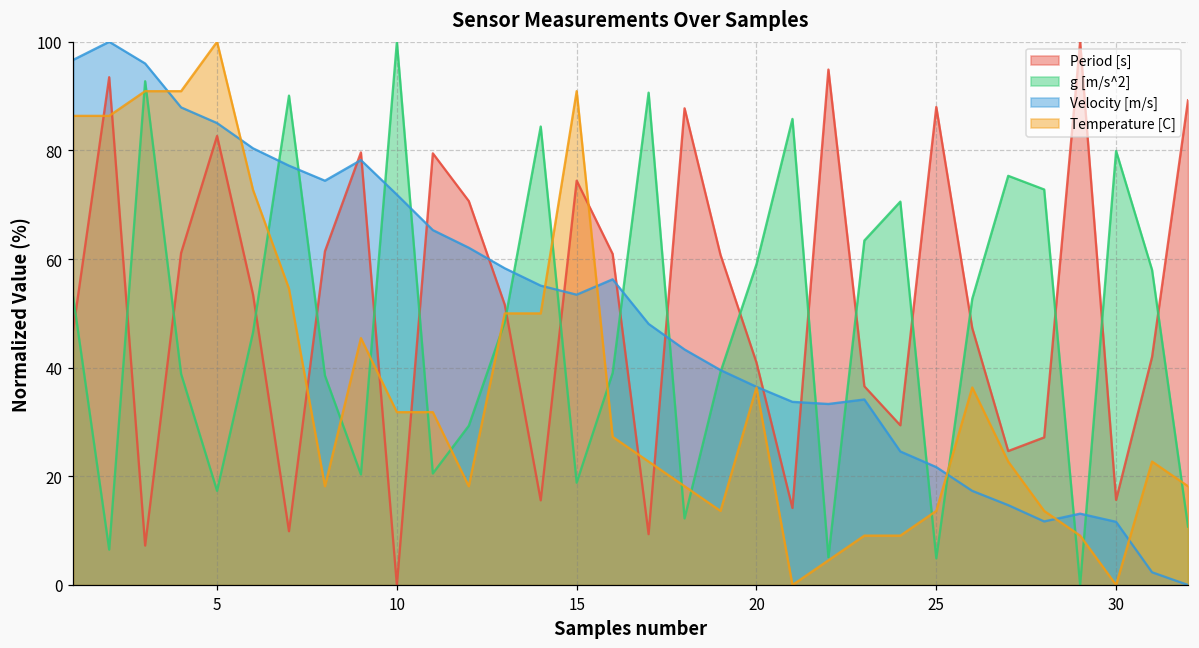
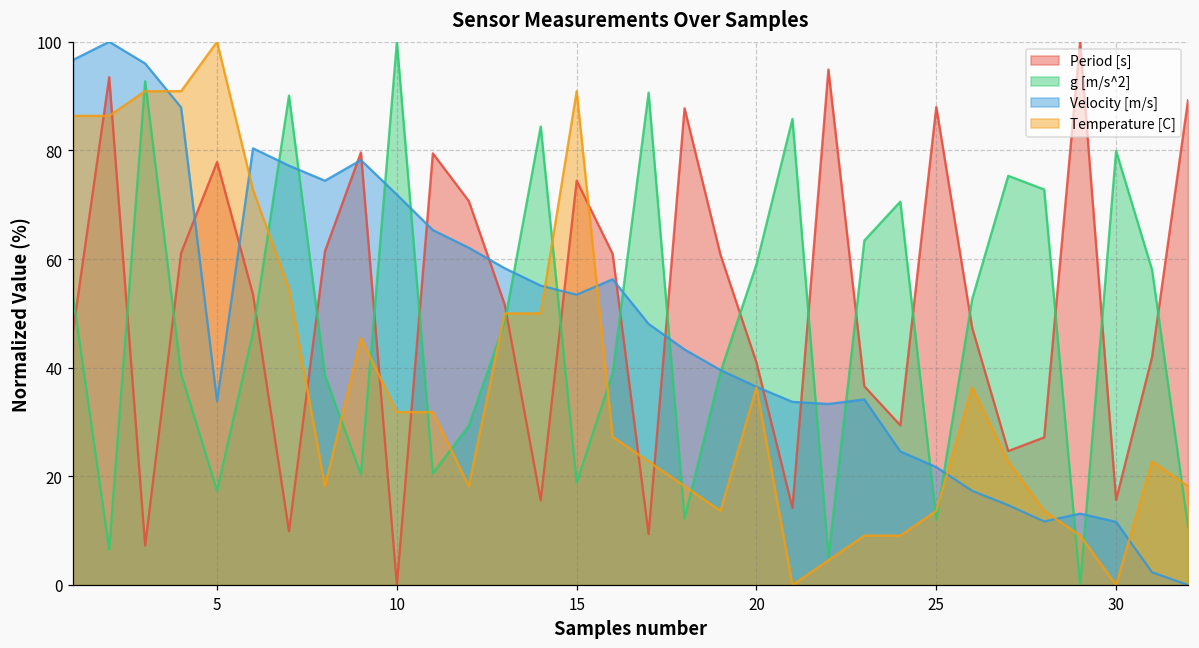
Period [s], 5: 83 -> 78
Velocity [m/s], 5: 85 -> 34
g [m/s^2], 25: 5 -> 12
